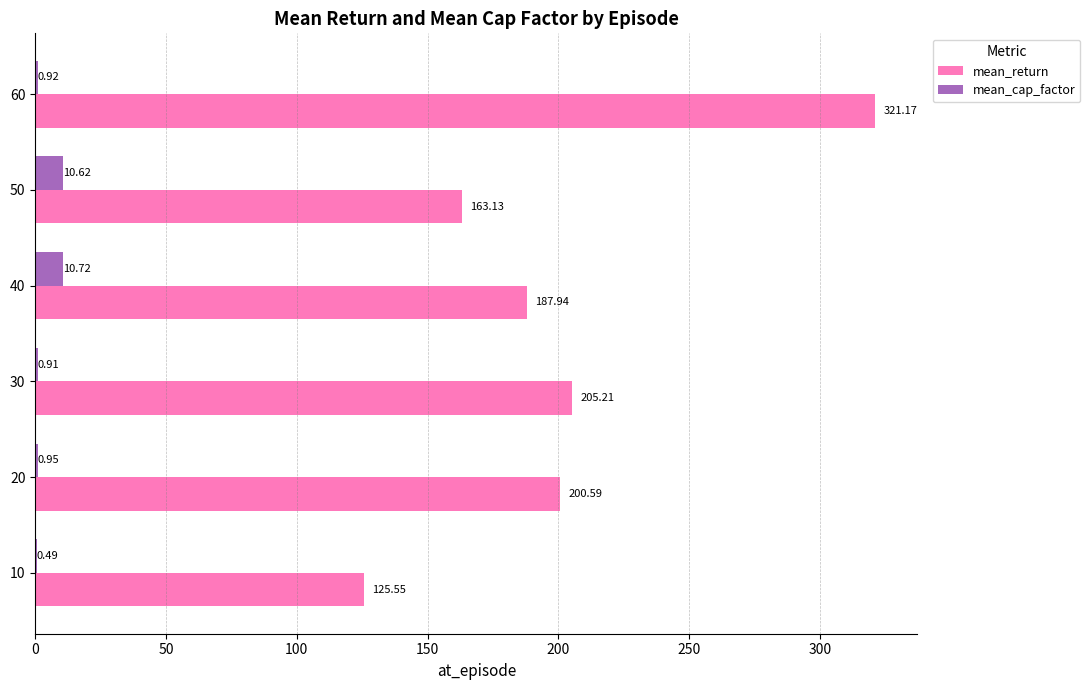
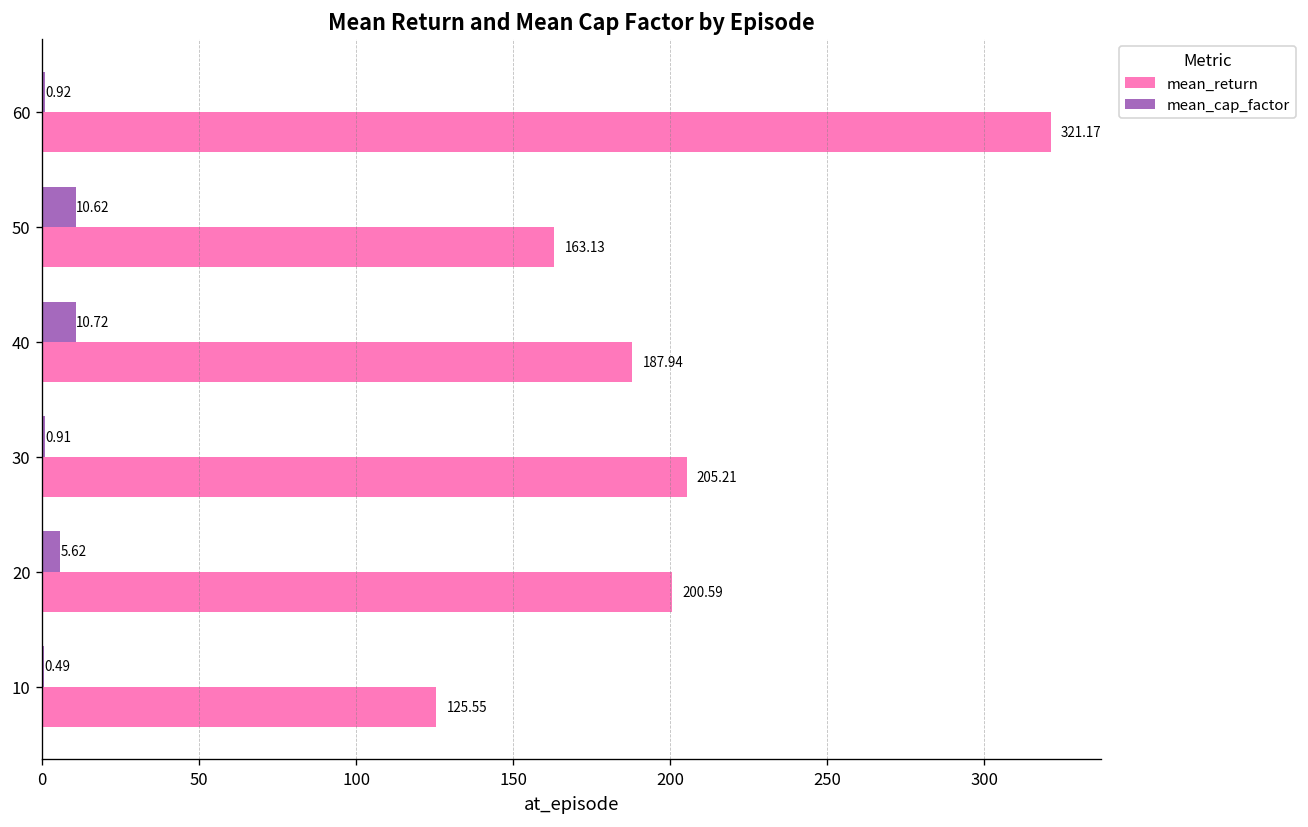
mean_cap_factor, 20: 0.95 -> 5.62
